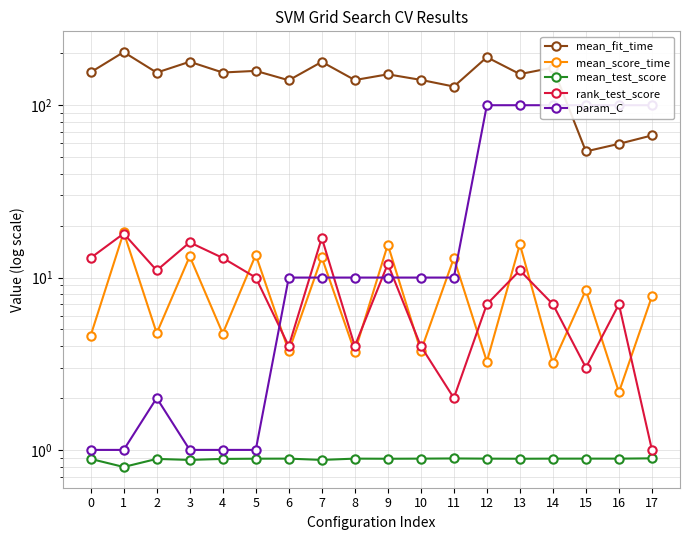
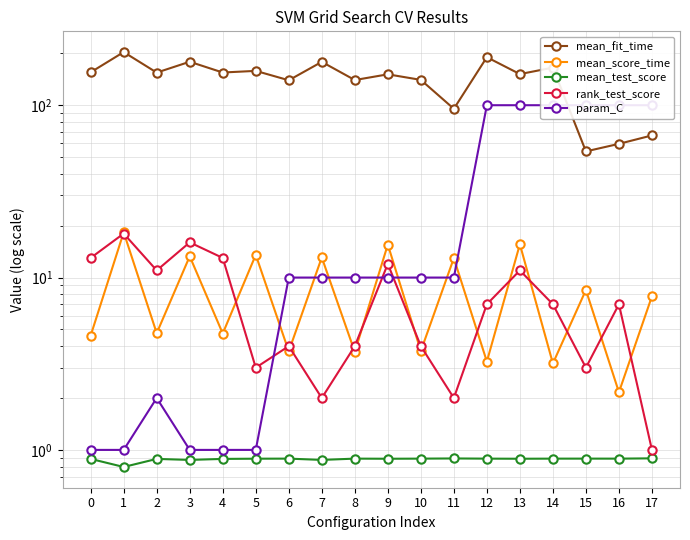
rank_test_score, 5: 10 -> 3
rank_test_score, 7: 17 -> 2
mean_fit_time, 11: 130 -> 100
